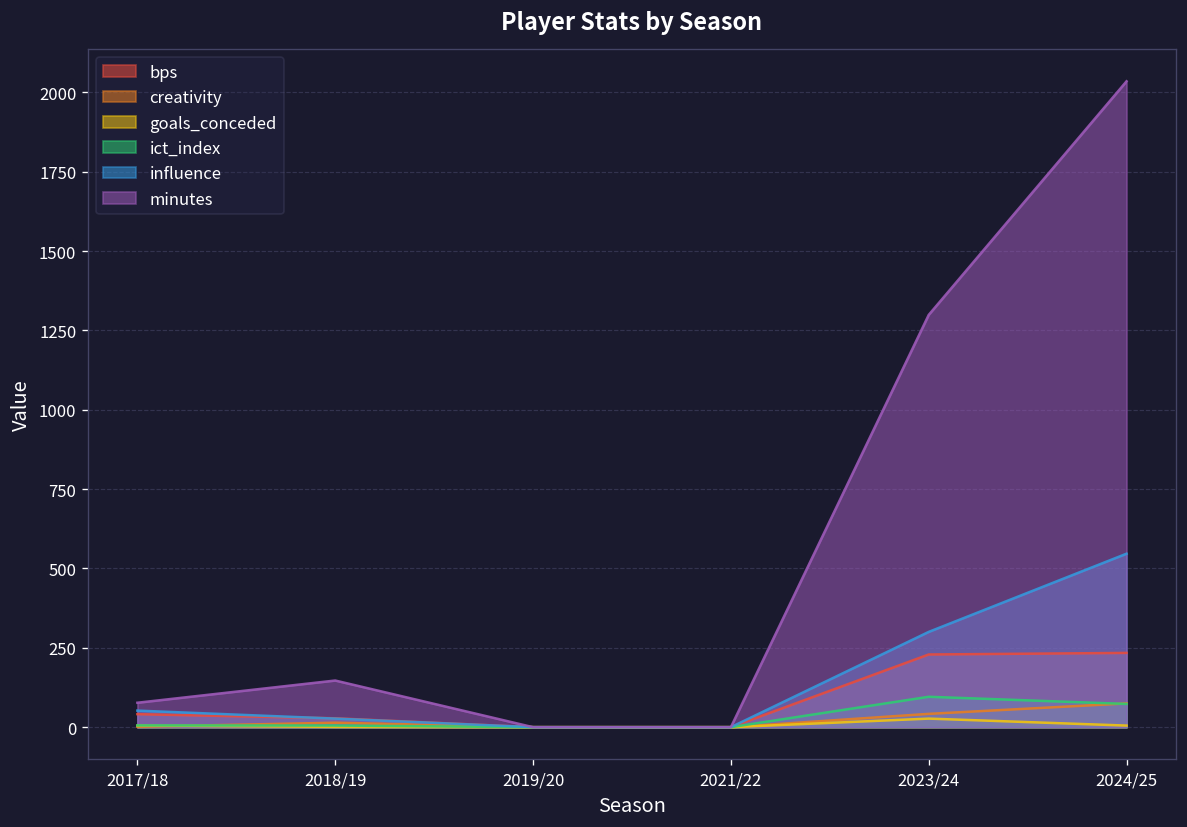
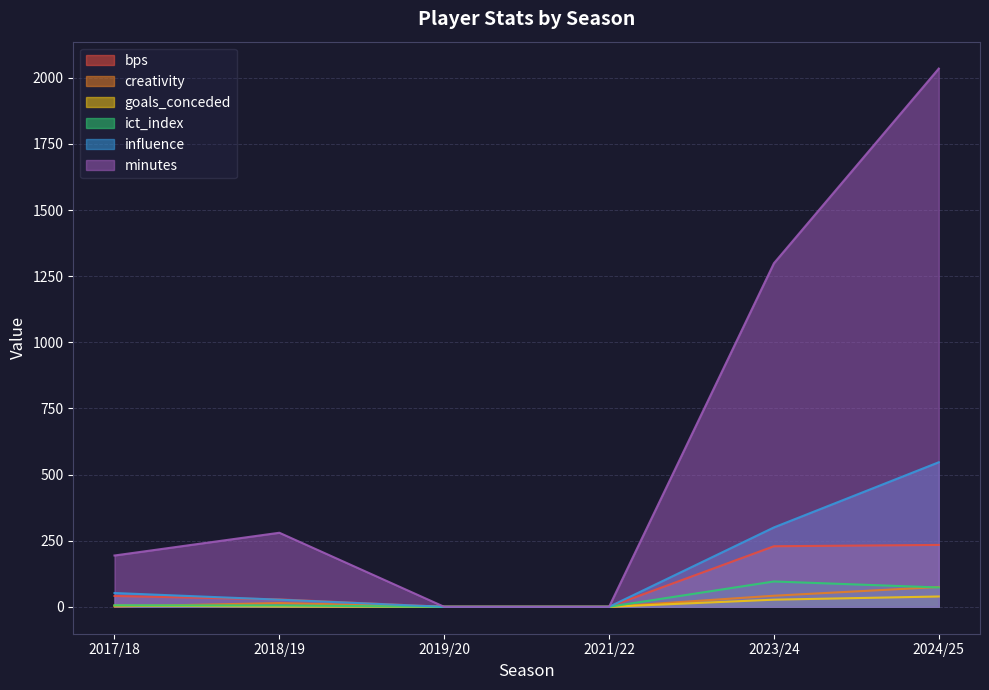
minutes, 2017/18: 80 -> 190
minutes, 2018/19: 150 -> 280
goals_conceded, 2024/25: 10 -> 40
